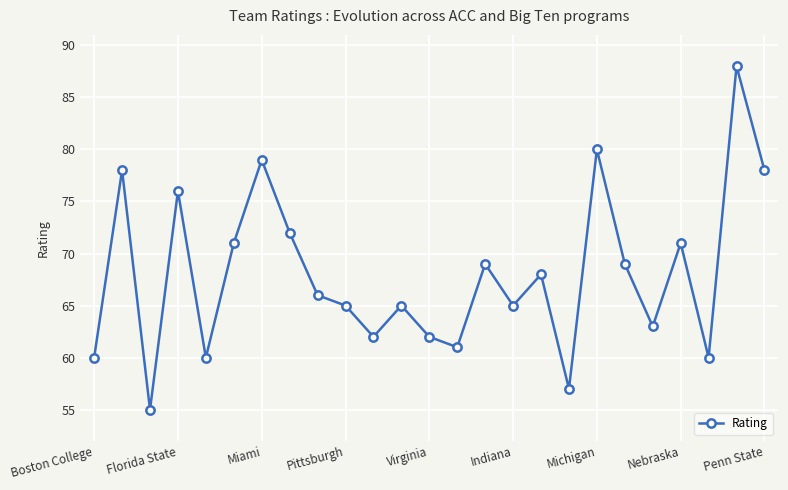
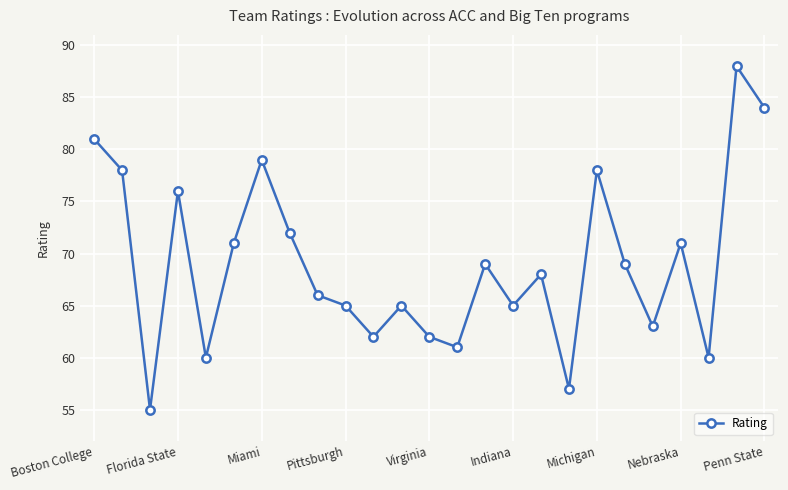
Boston College: 60 -> 81
Michigan: 80 -> 78
Penn State: 78 -> 84
